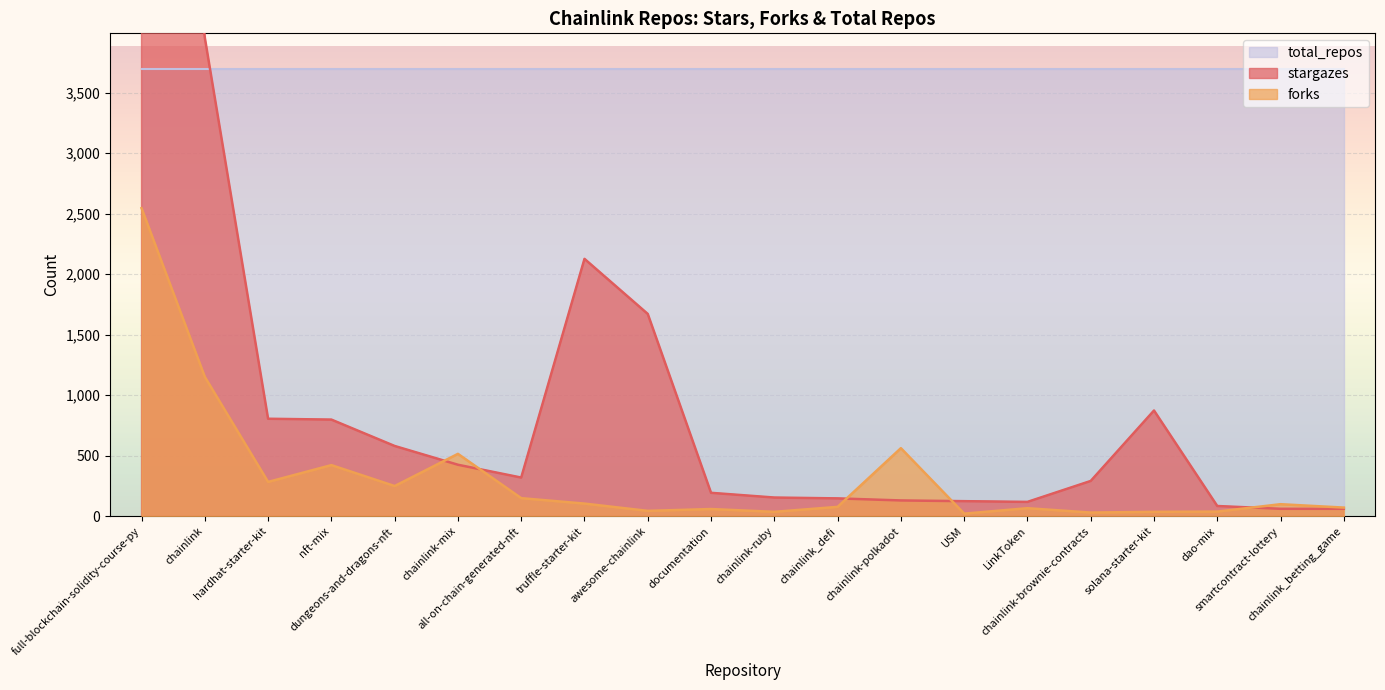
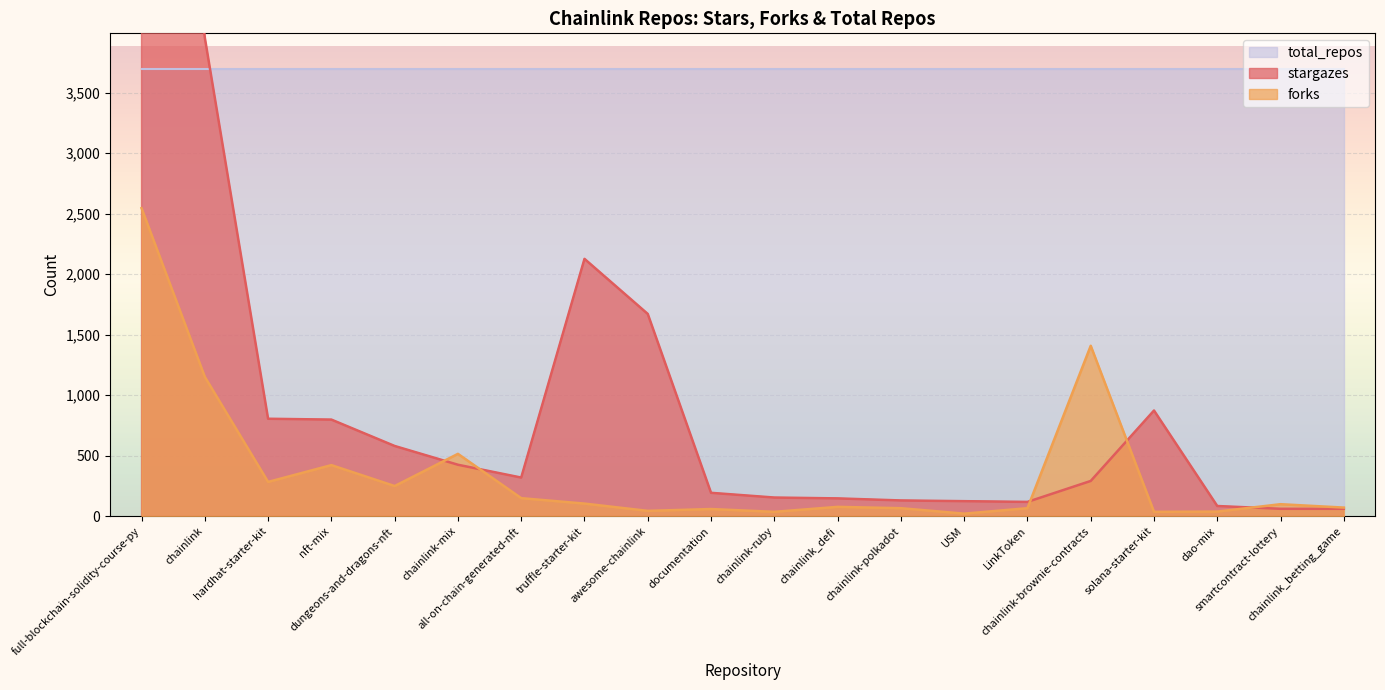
forks, chainlink-polkadot: 560 -> 70
forks, chainlink-brownie-contracts: 30 -> 1,410
